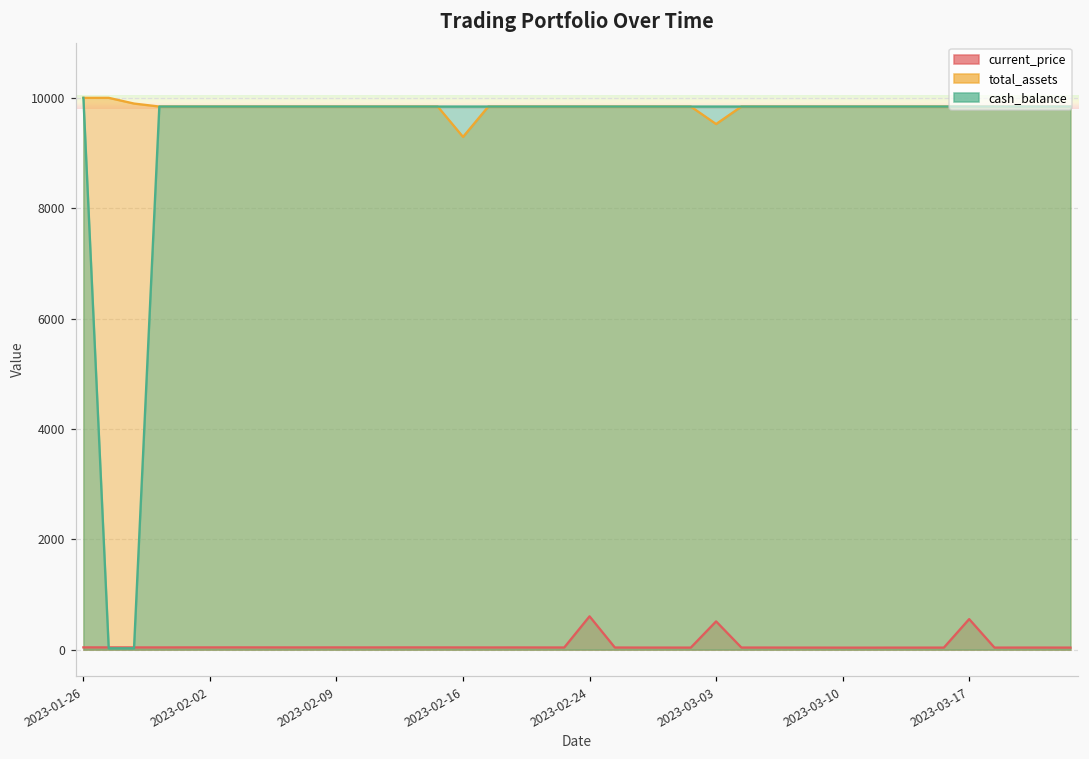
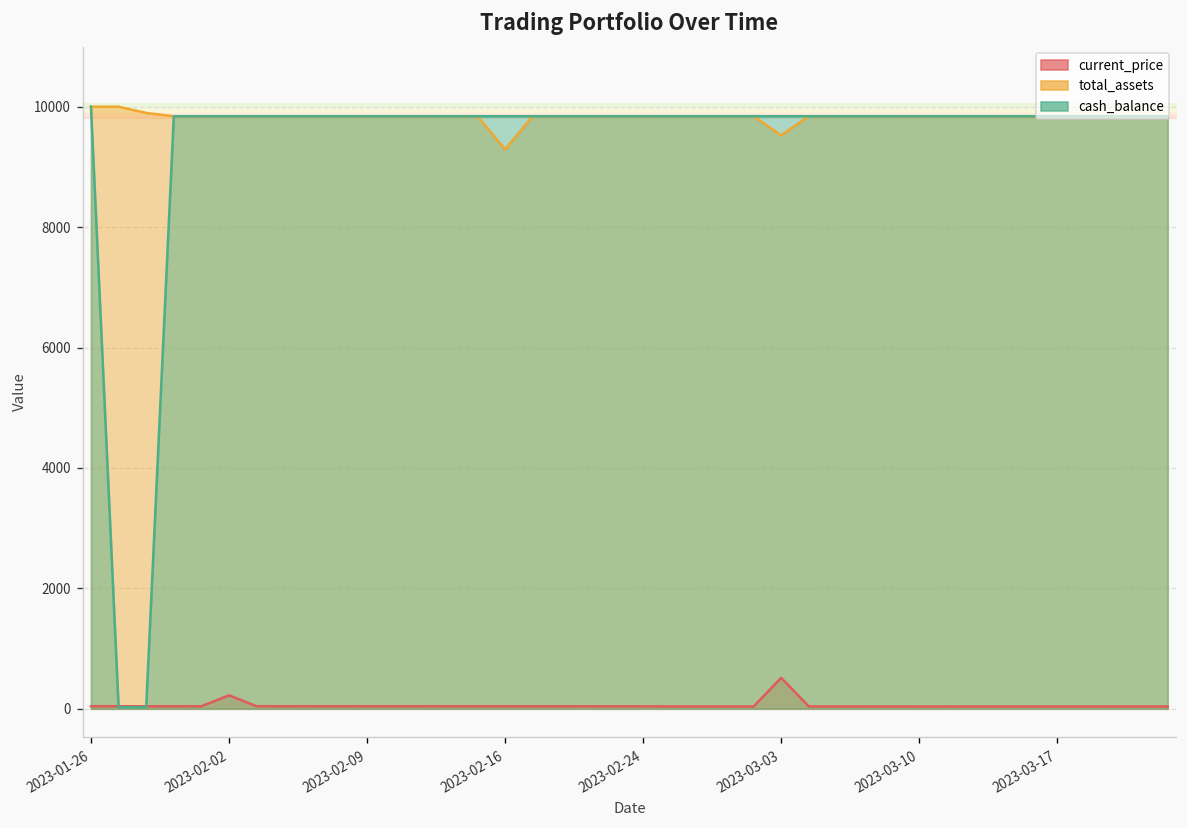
current_price, 2023-02-02: 0 -> 200
current_price, 2023-02-24: 600 -> 0
current_price, 2023-03-17: 600 -> 0
